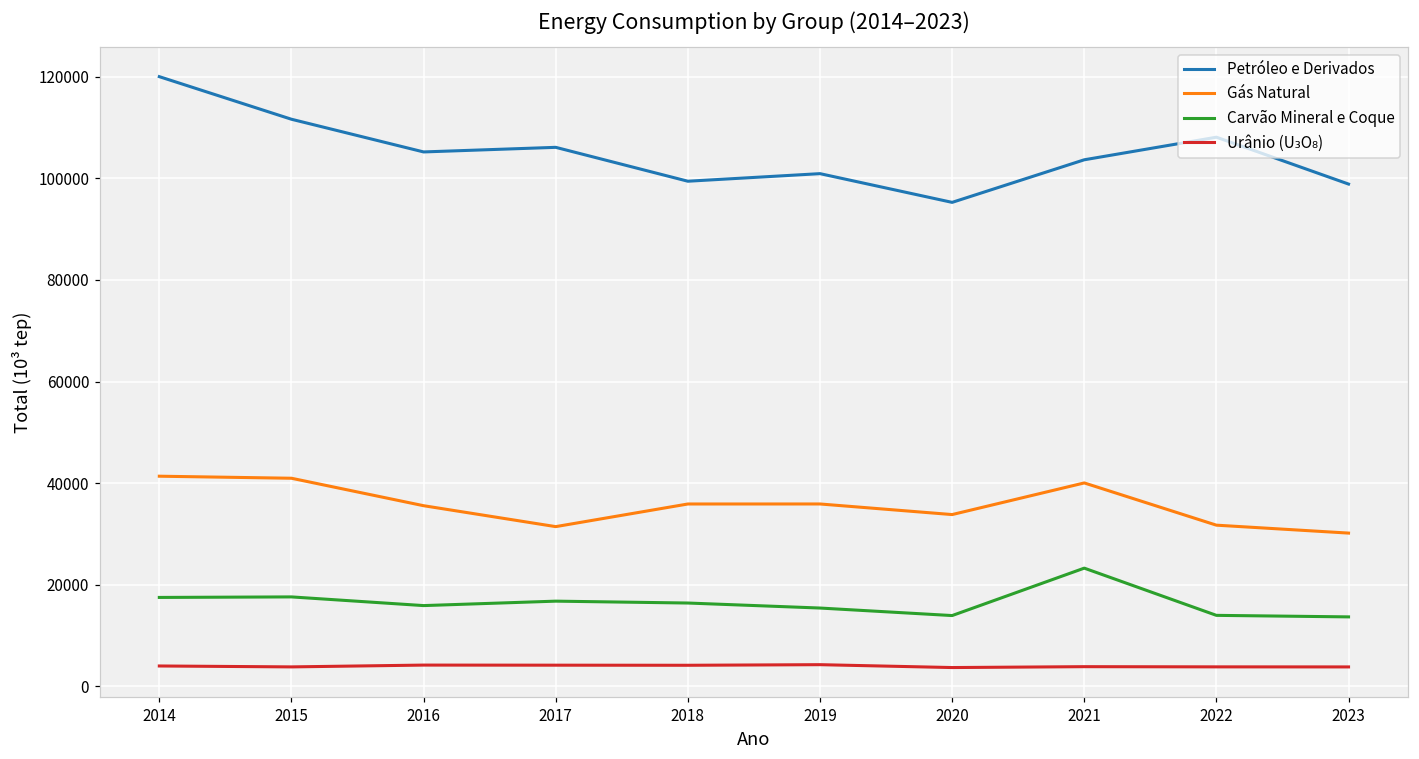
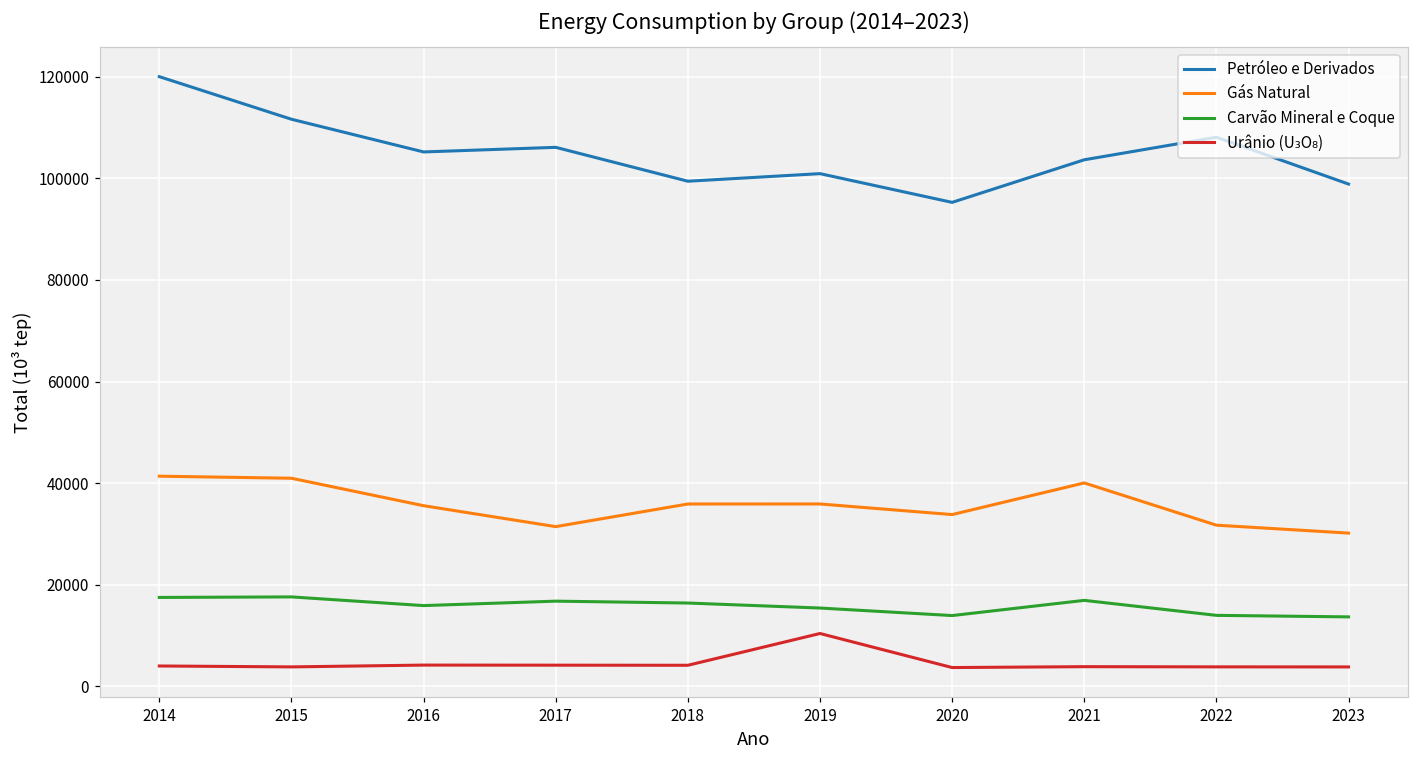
Urânio (U₃O₈), 2019: 4000 -> 10000
Carvão Mineral e Coque, 2021: 23000 -> 17000
